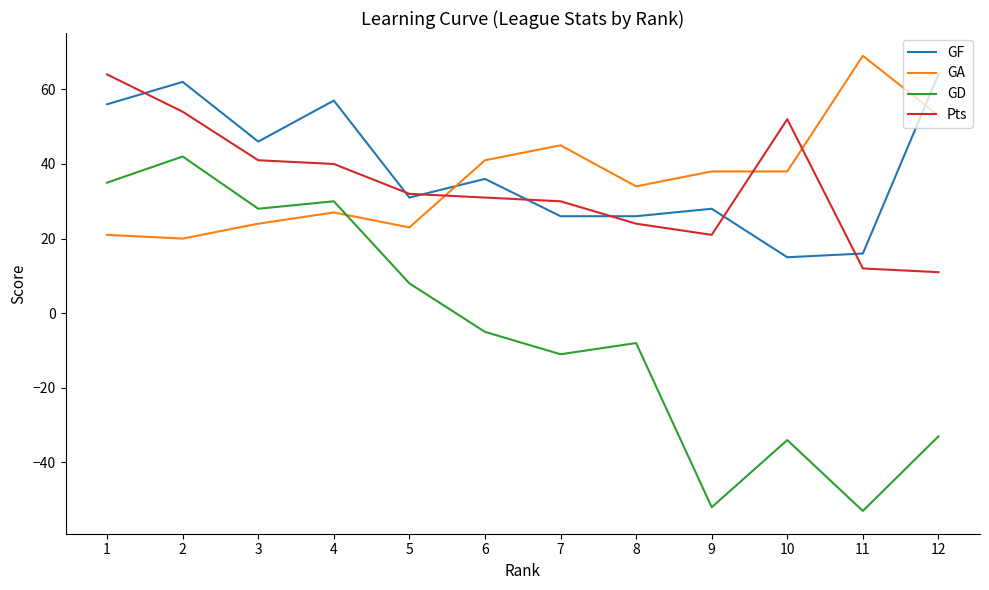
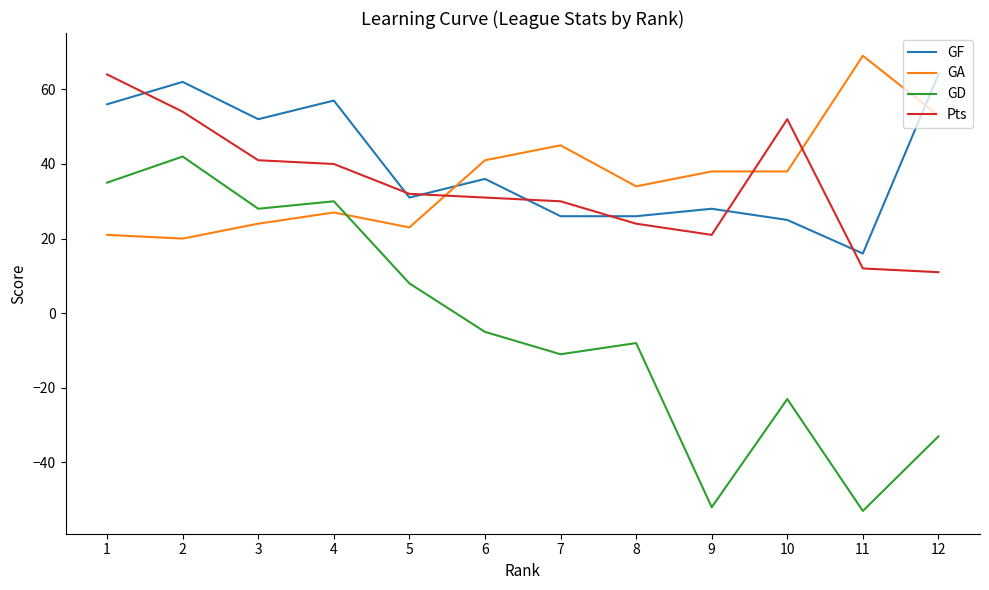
GF, 3: 46 -> 52
GF, 10: 15 -> 25
GD, 10: -34 -> -23
